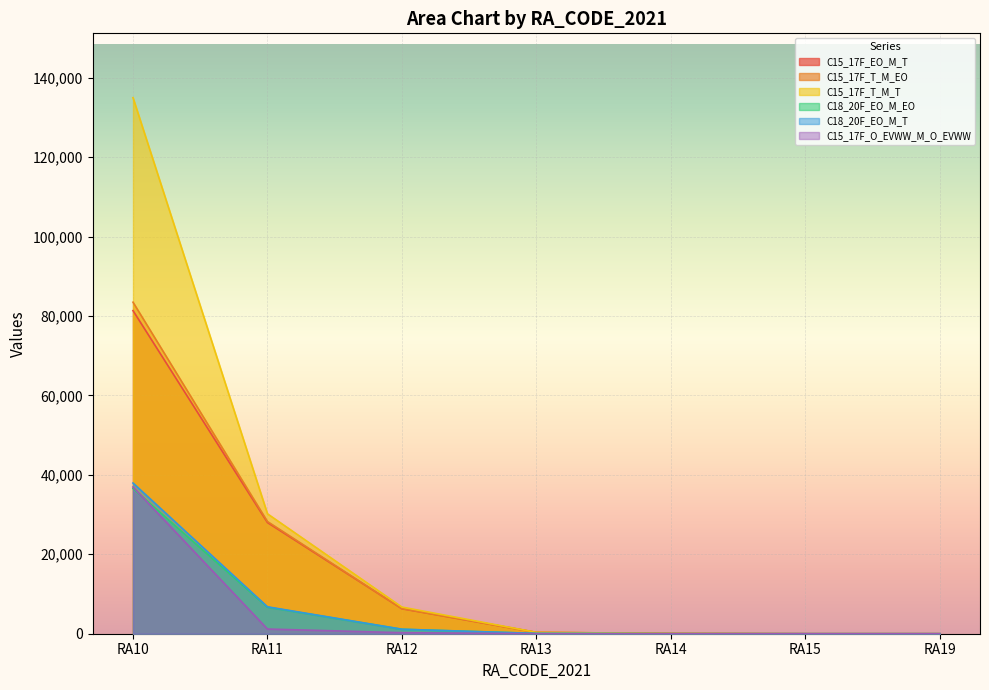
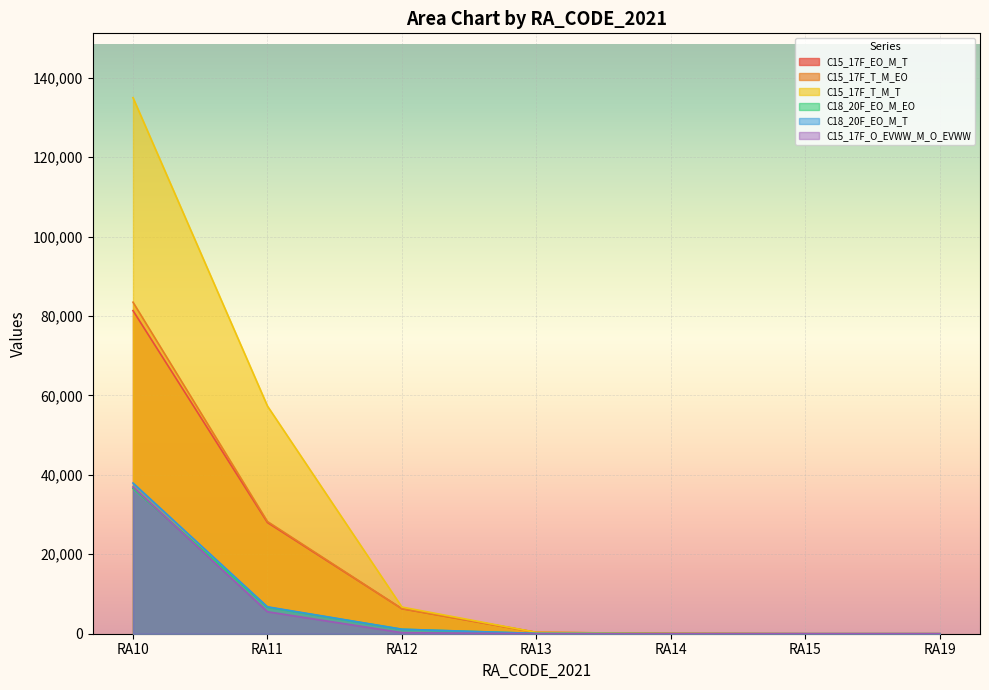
C15_17F_T_M_T, RA11: 30,000 -> 57,000
C15_17F_O_EVWW_M_O_EVWW, RA11: 1,000 -> 6,000
